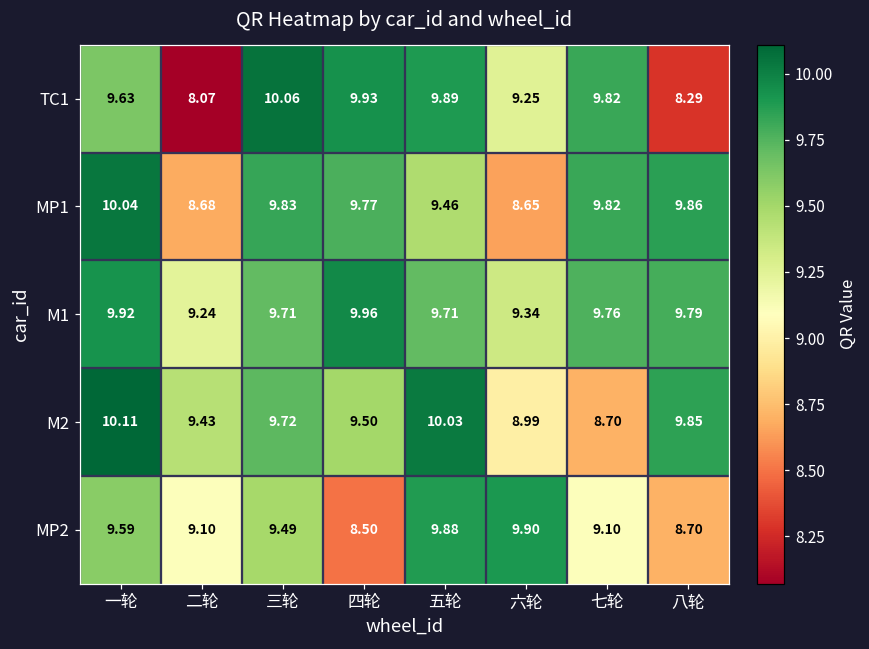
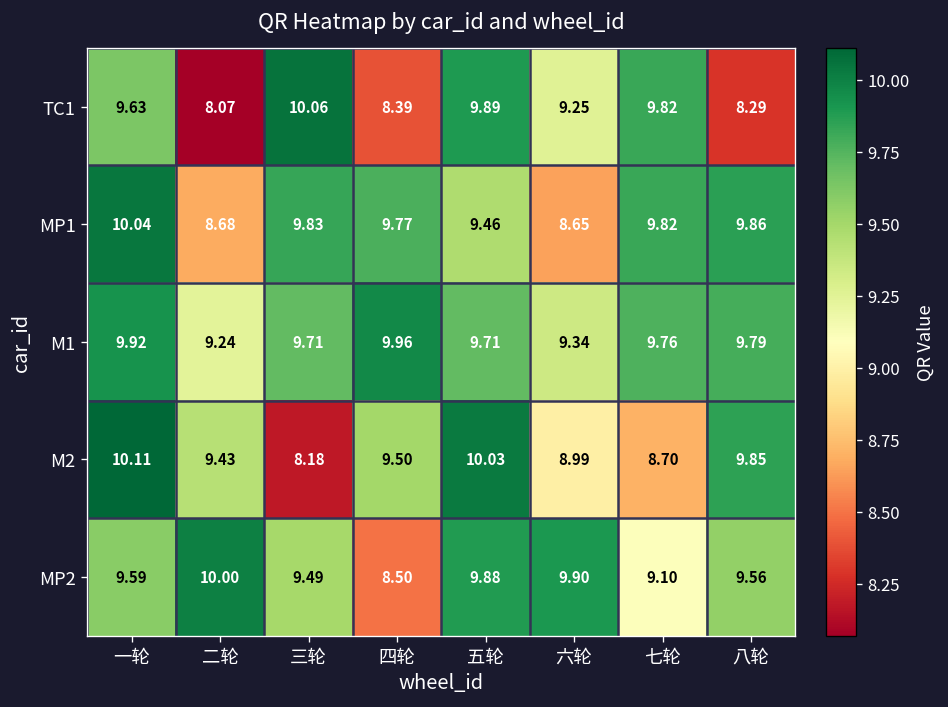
TC1, 四轮: 9.93 -> 8.39
M2, 三轮: 9.72 -> 8.18
MP2, 二轮: 9.10 -> 10.00
MP2, 八轮: 8.70 -> 9.56
